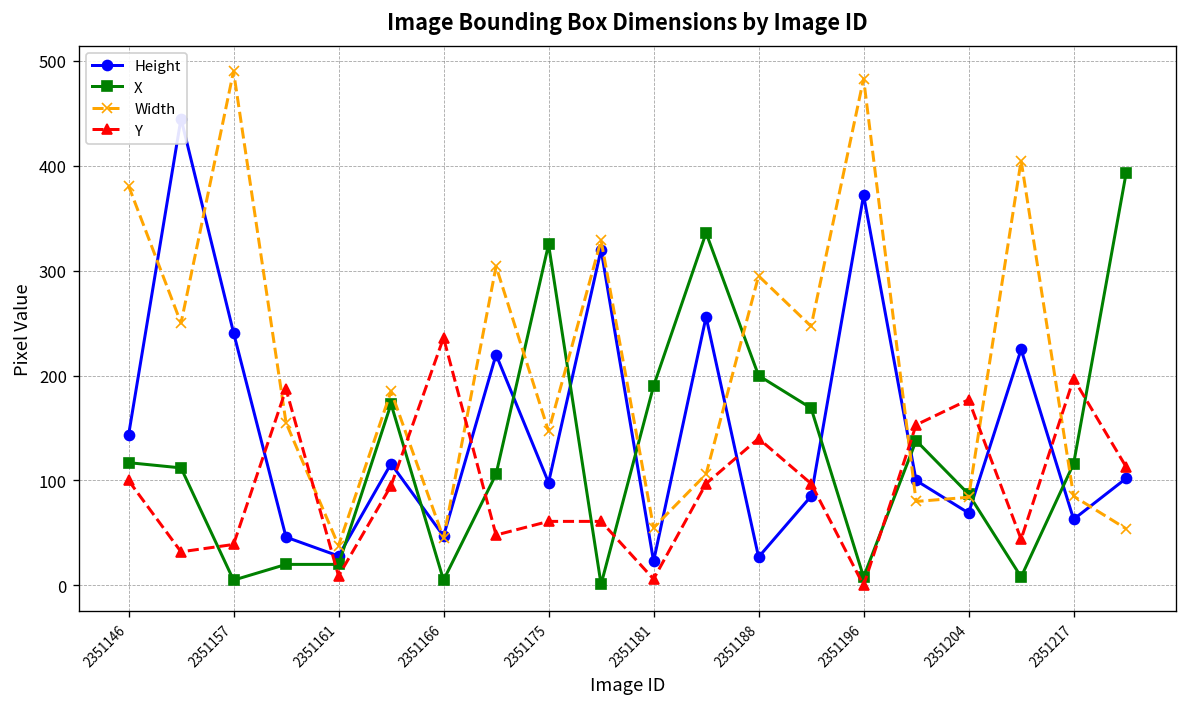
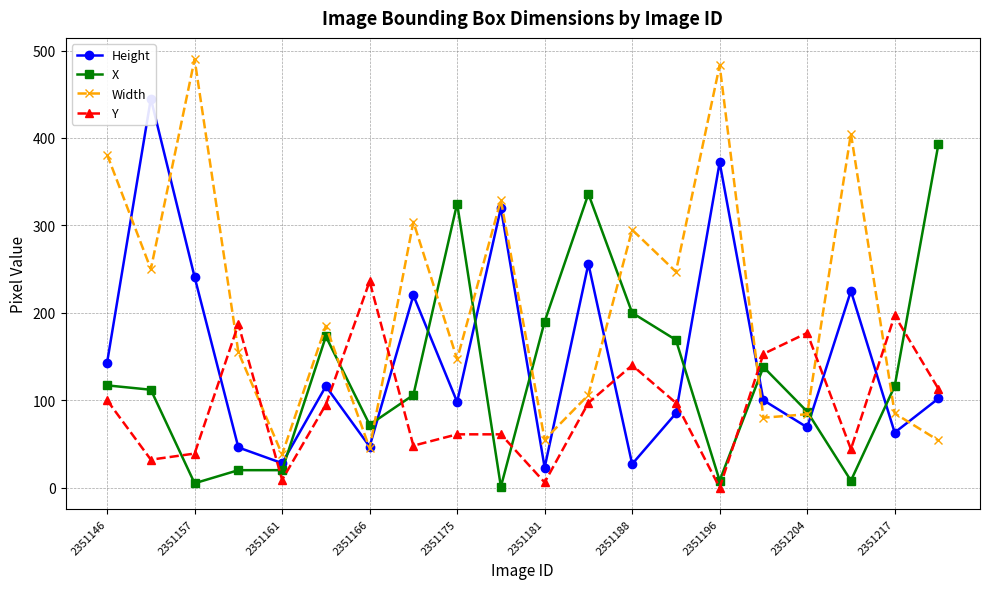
X, 2351166: 10 -> 70
